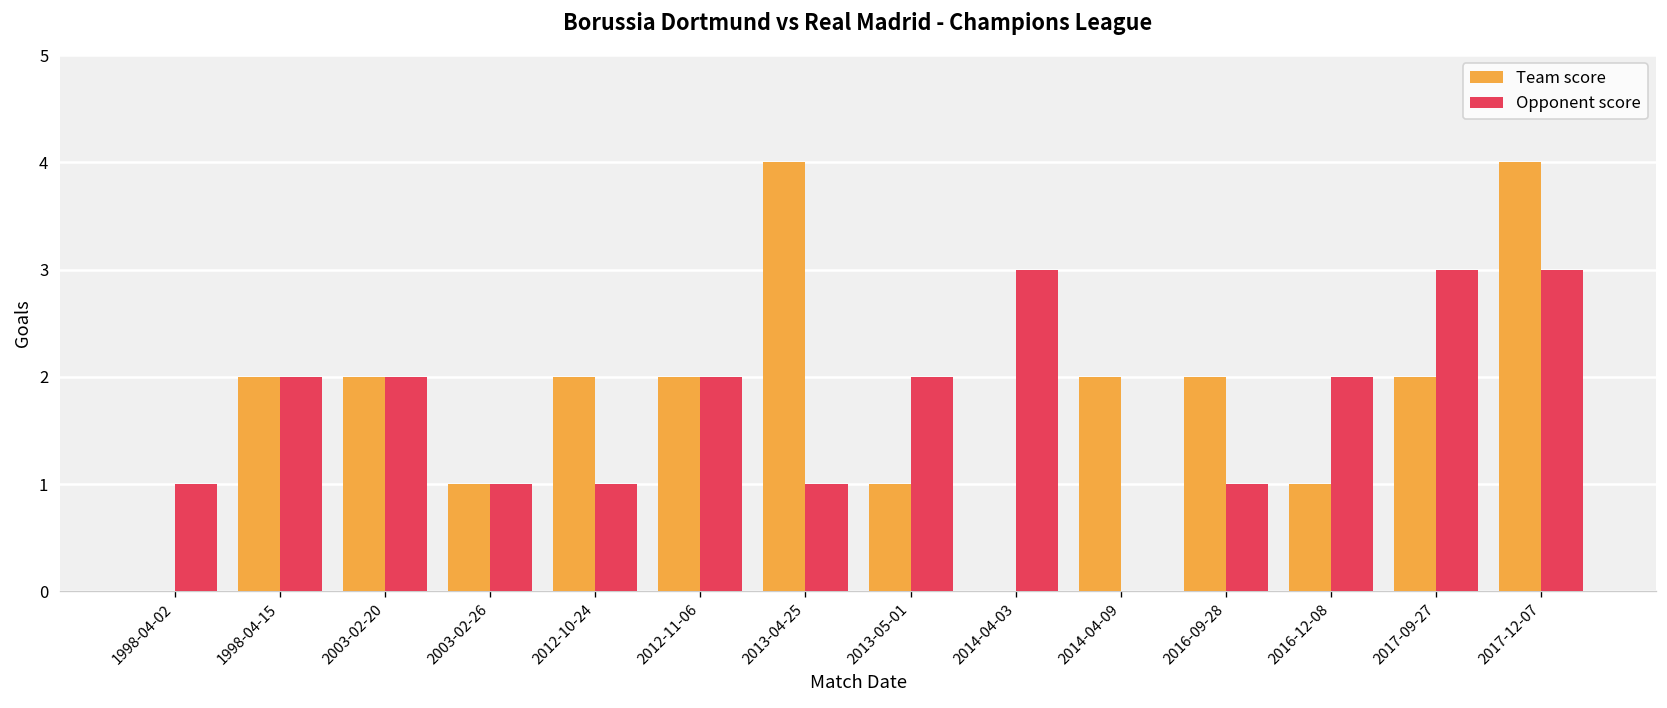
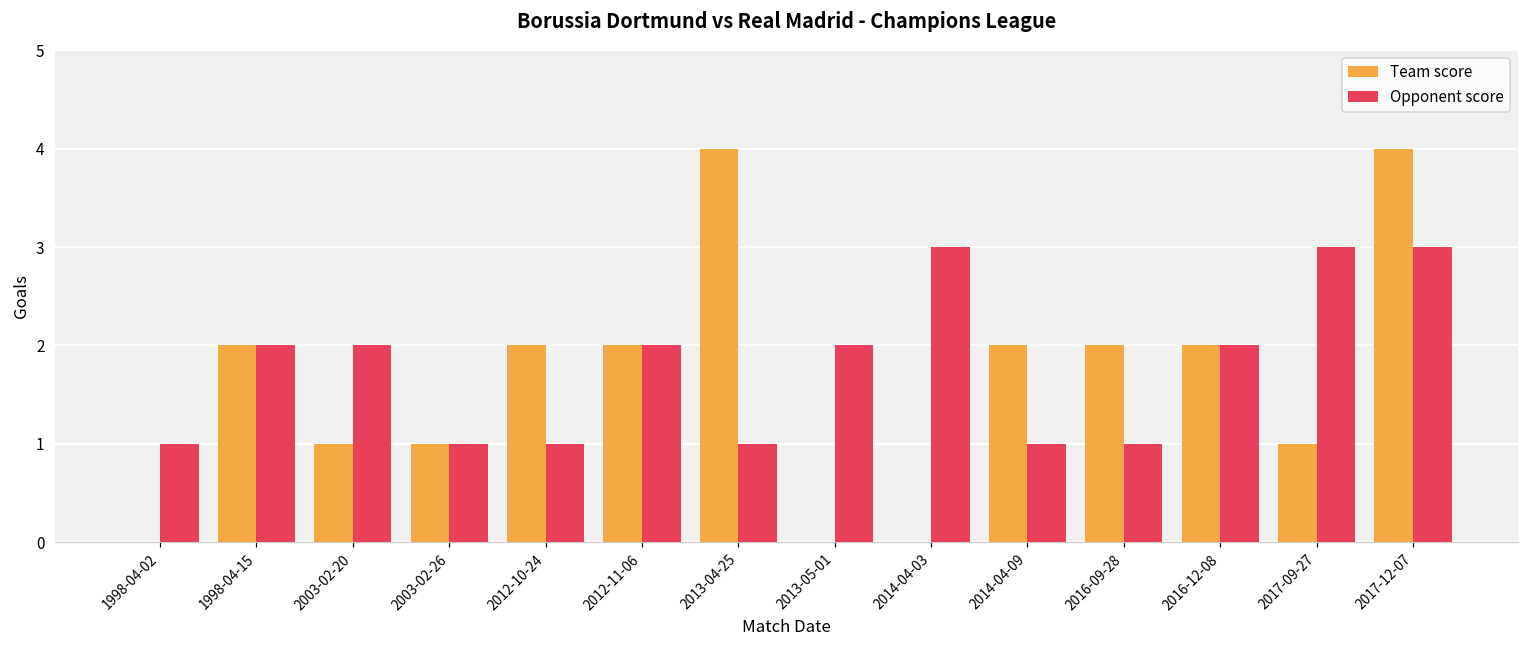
Team score, 2003-02-20: 2 -> 1
Team score, 2013-05-01: 1 -> 0
Opponent score, 2014-04-09: 0 -> 1
Team score, 2016-12-08: 1 -> 2
Team score, 2017-09-27: 2 -> 1
